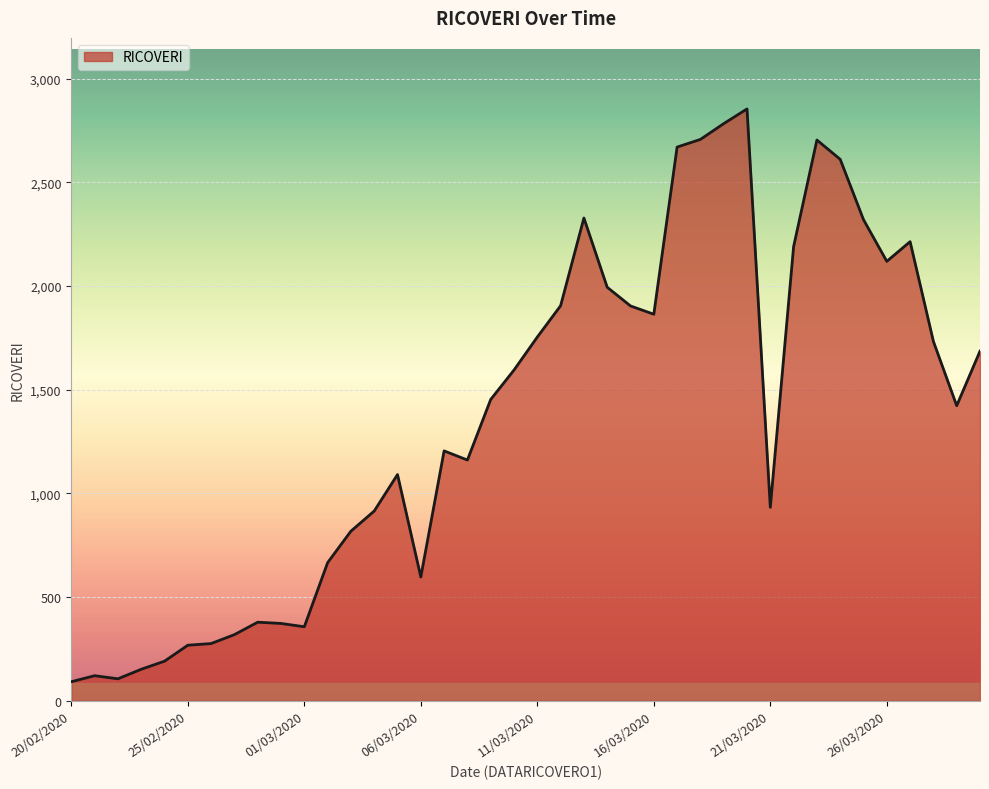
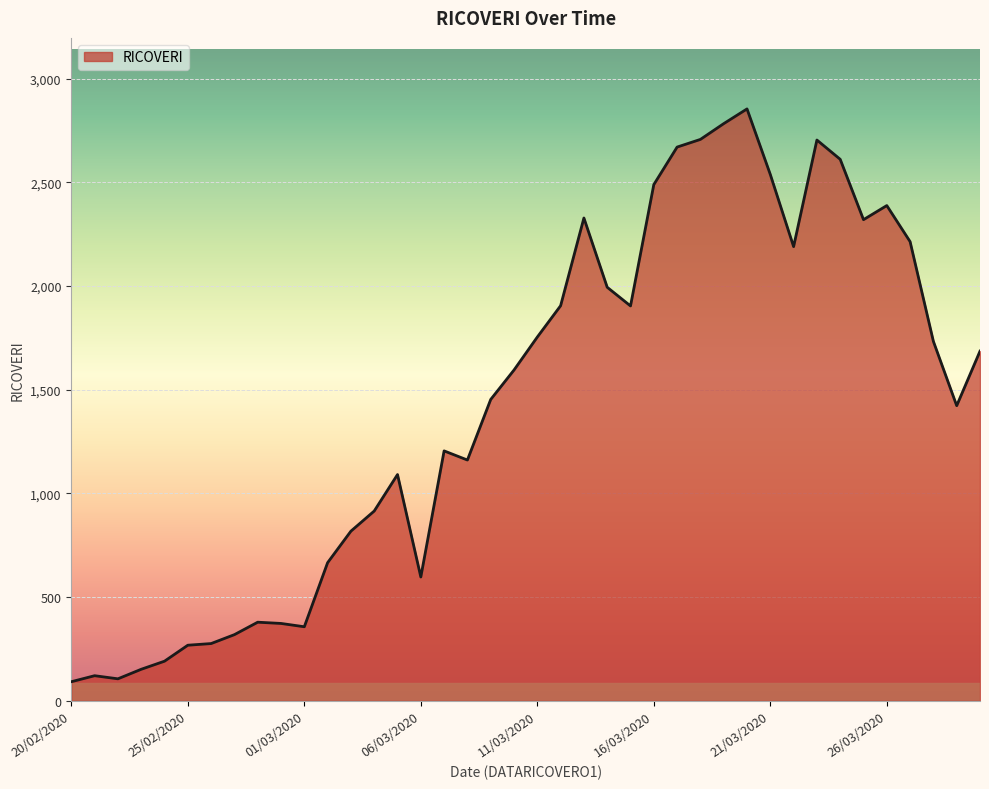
16/03/2020: 1,860 -> 2,490
21/03/2020: 930 -> 2,540
26/03/2020: 2,120 -> 2,390
